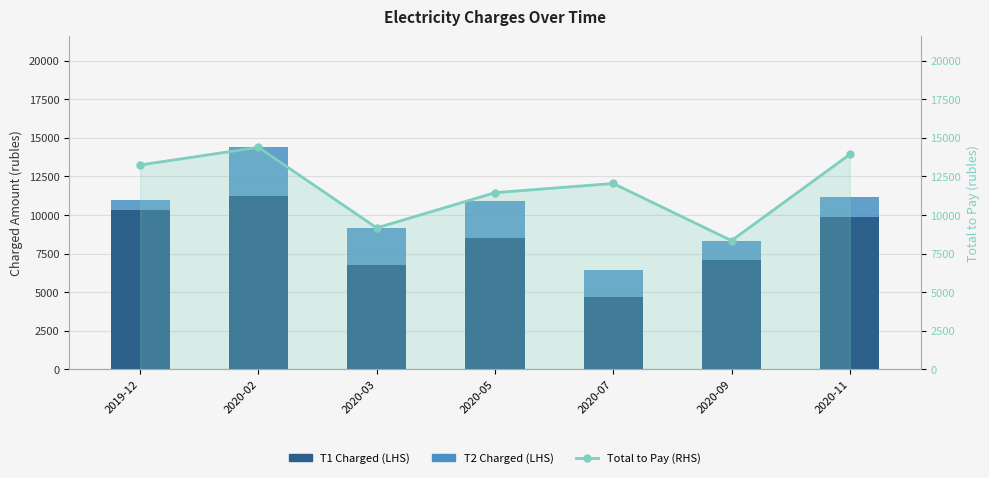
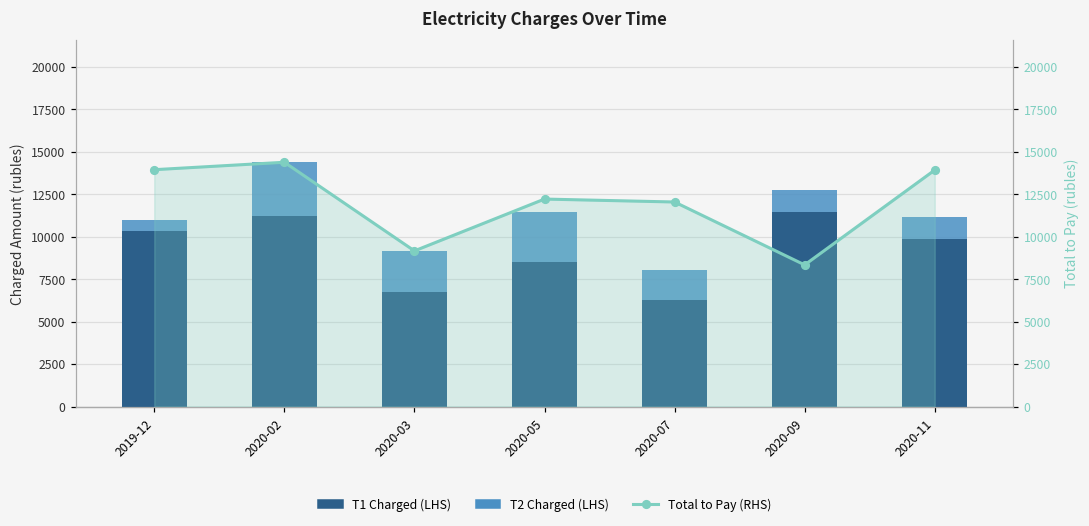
T2 Charged (LHS), 2020-05: 2300 -> 2900
T1 Charged (LHS), 2020-07: 4700 -> 6300
T1 Charged (LHS), 2020-09: 7100 -> 11500
Total to Pay (RHS), 2019-12: 13200 -> 13900
Total to Pay (RHS), 2020-05: 11400 -> 12200
